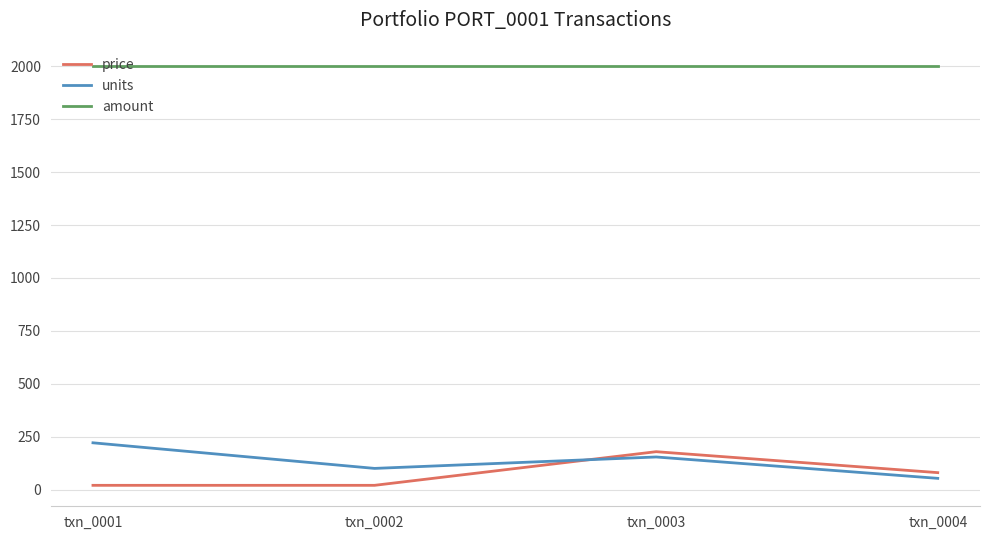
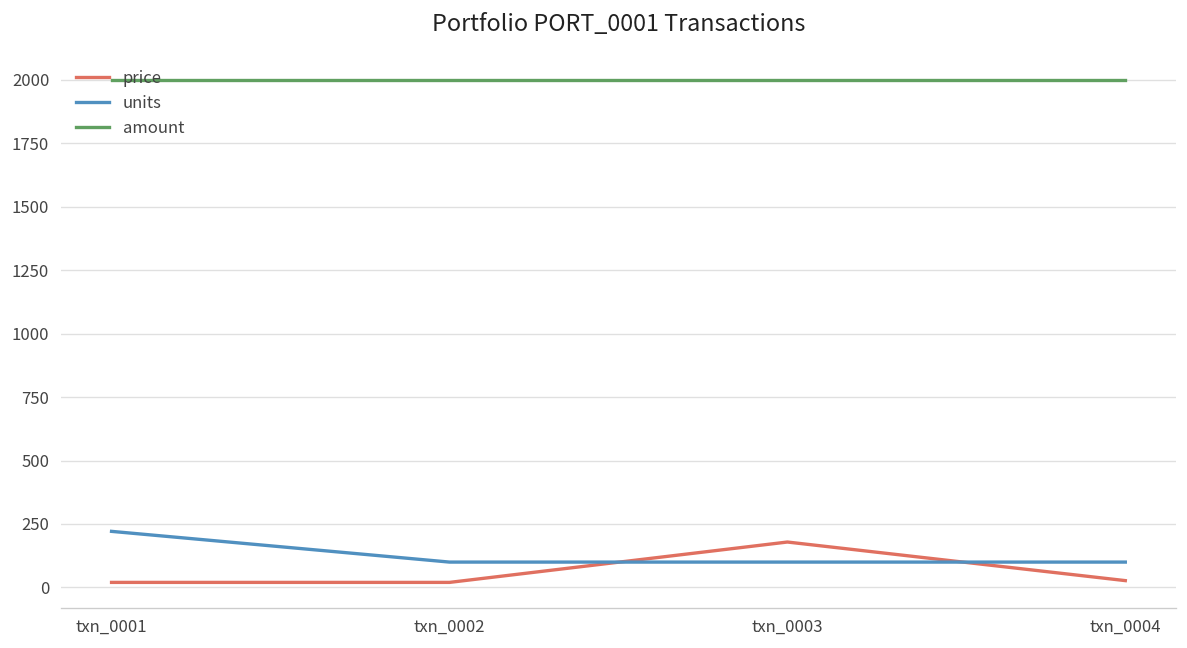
units, txn_0003: 150 -> 100
price, txn_0004: 80 -> 30
units, txn_0004: 50 -> 100
